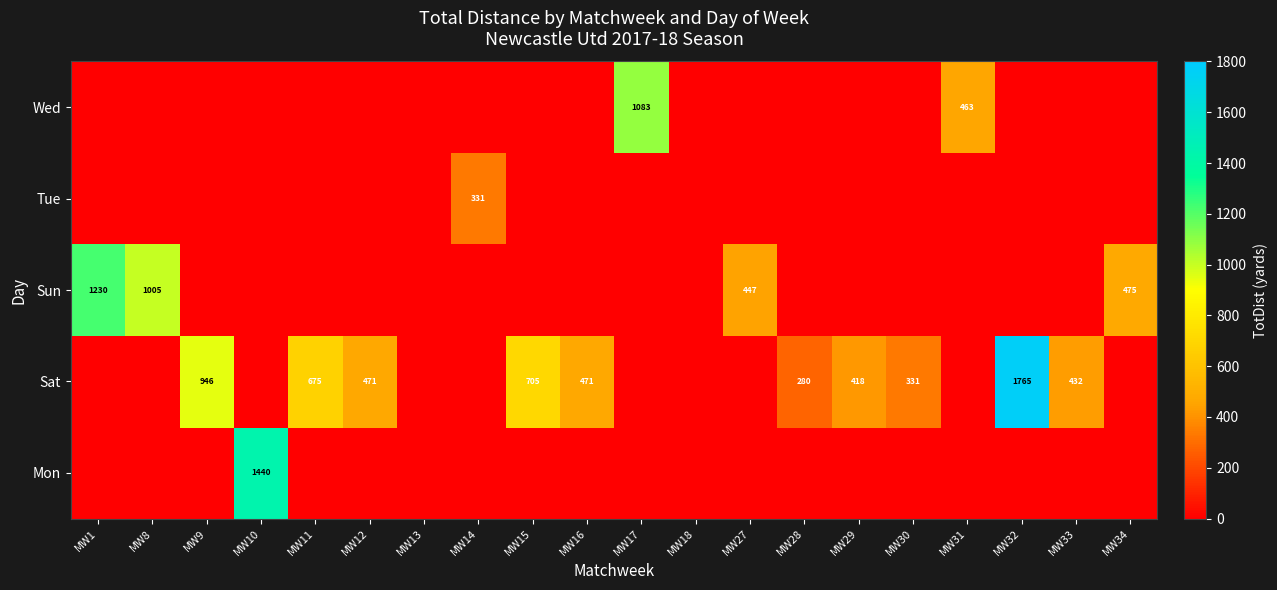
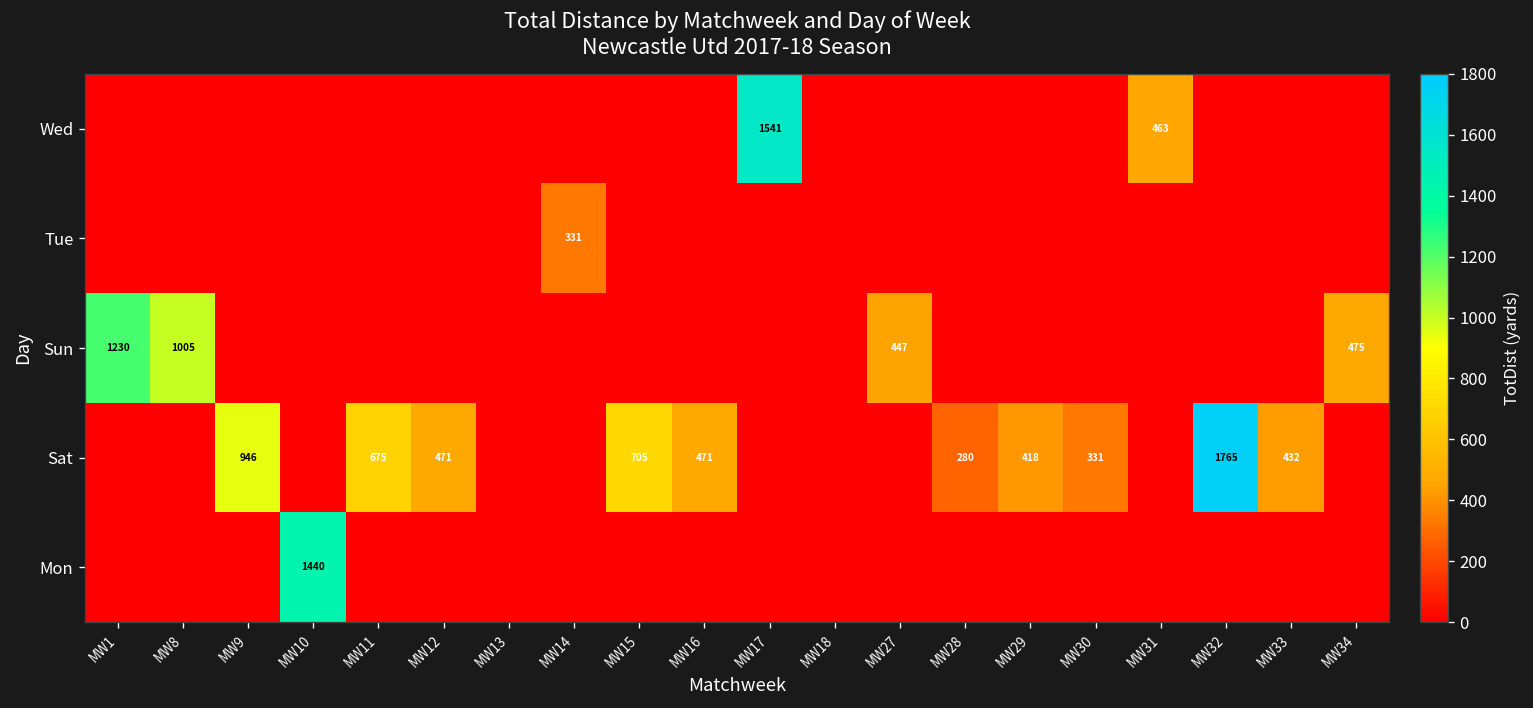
Wed, MW17: 1083 -> 1541
